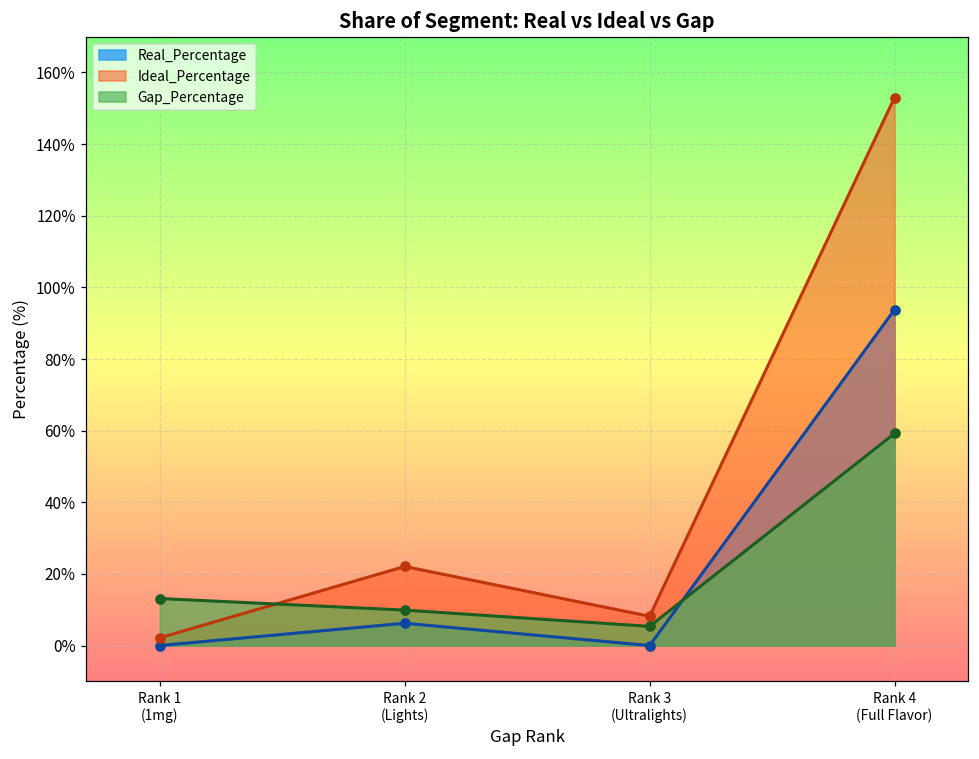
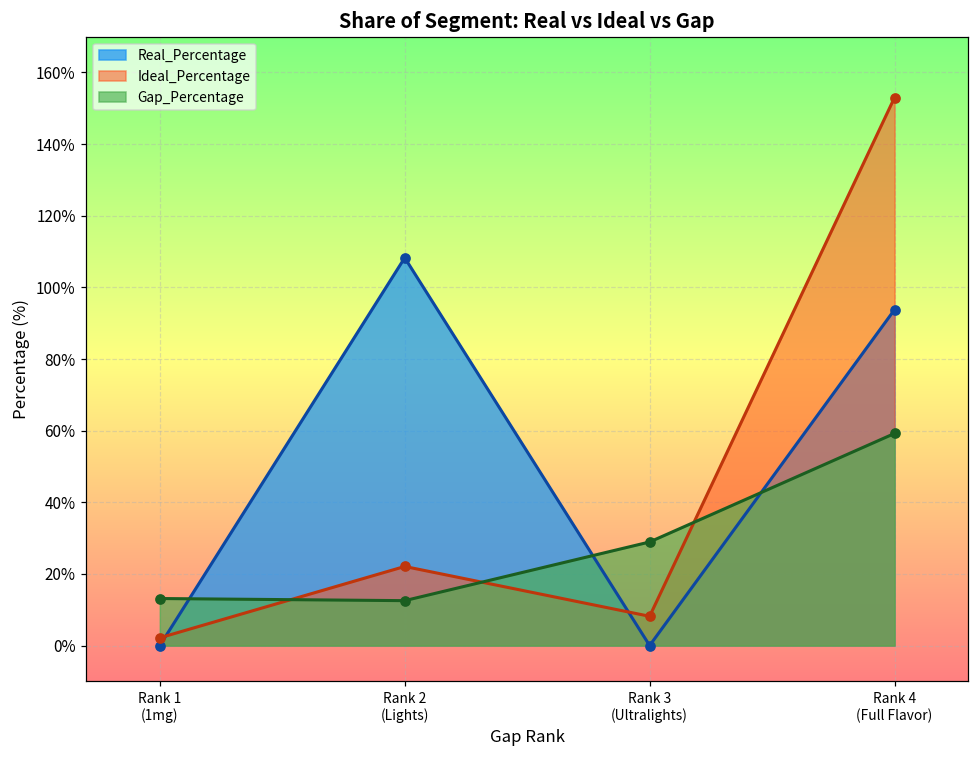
Real_Percentage, Rank 2 (Lights): 6% -> 108%
Gap_Percentage, Rank 2 (Lights): 10% -> 13%
Gap_Percentage, Rank 3 (Ultralights): 5% -> 29%
